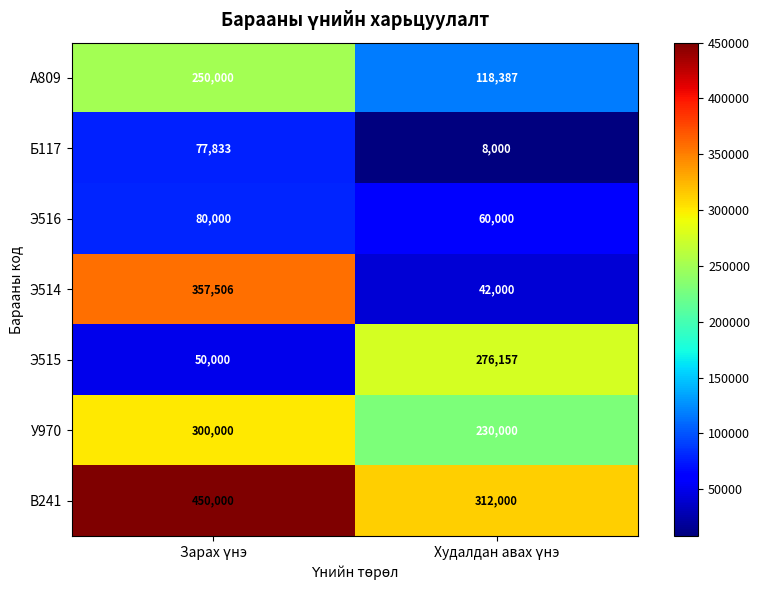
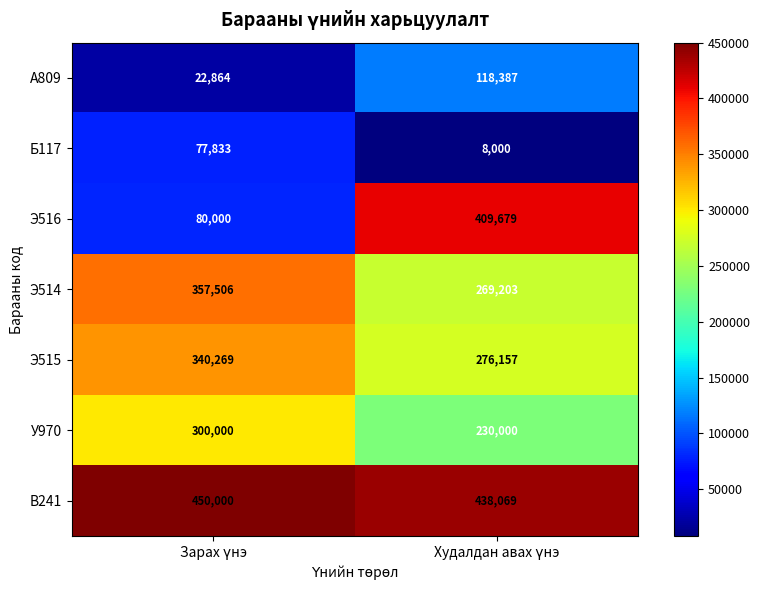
А809, Зарах үнэ: 250,000 -> 22,864
Э516, Худалдан авах үнэ: 60,000 -> 409,679
Э514, Худалдан авах үнэ: 42,000 -> 269,203
Э515, Зарах үнэ: 50,000 -> 340,269
В241, Худалдан авах үнэ: 312,000 -> 438,069
